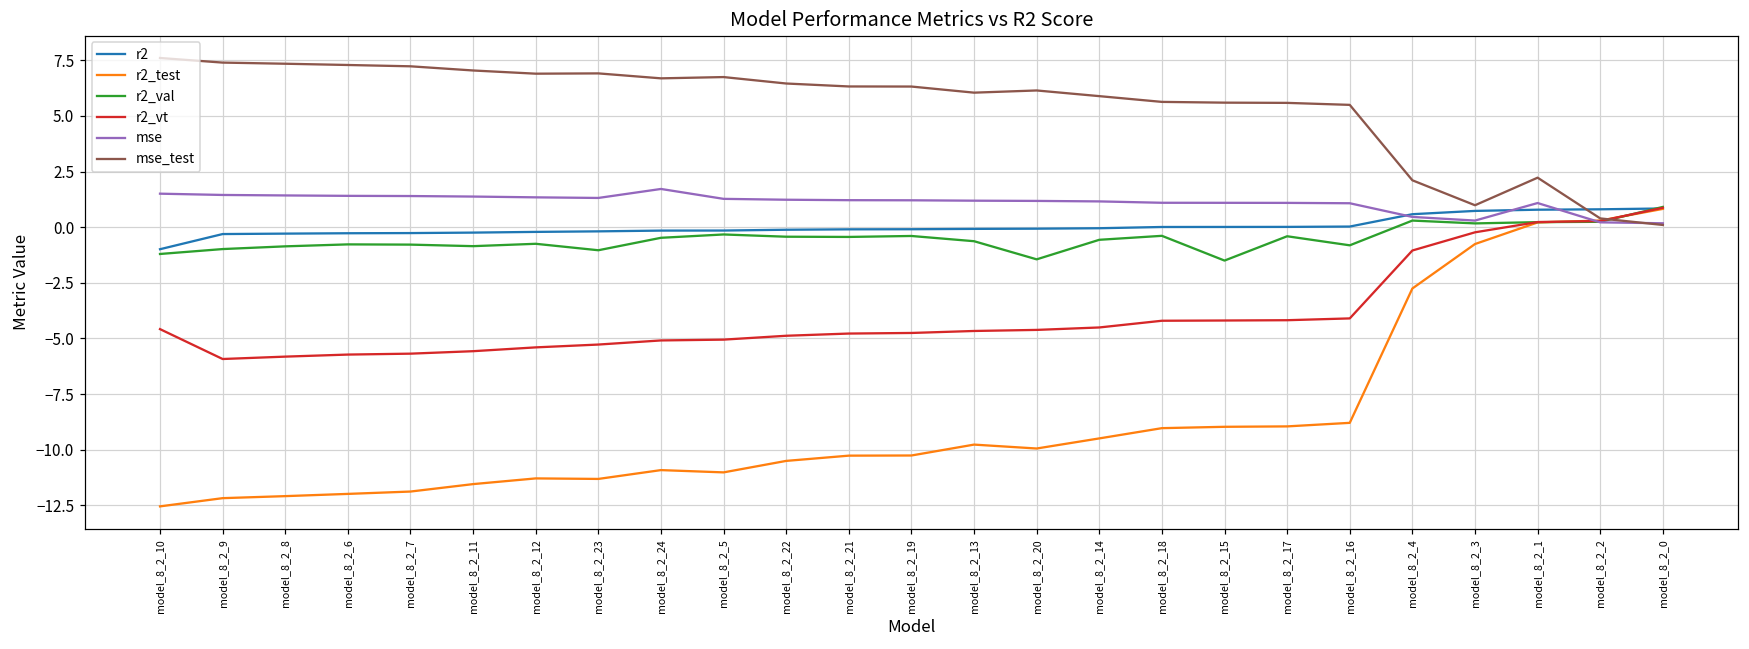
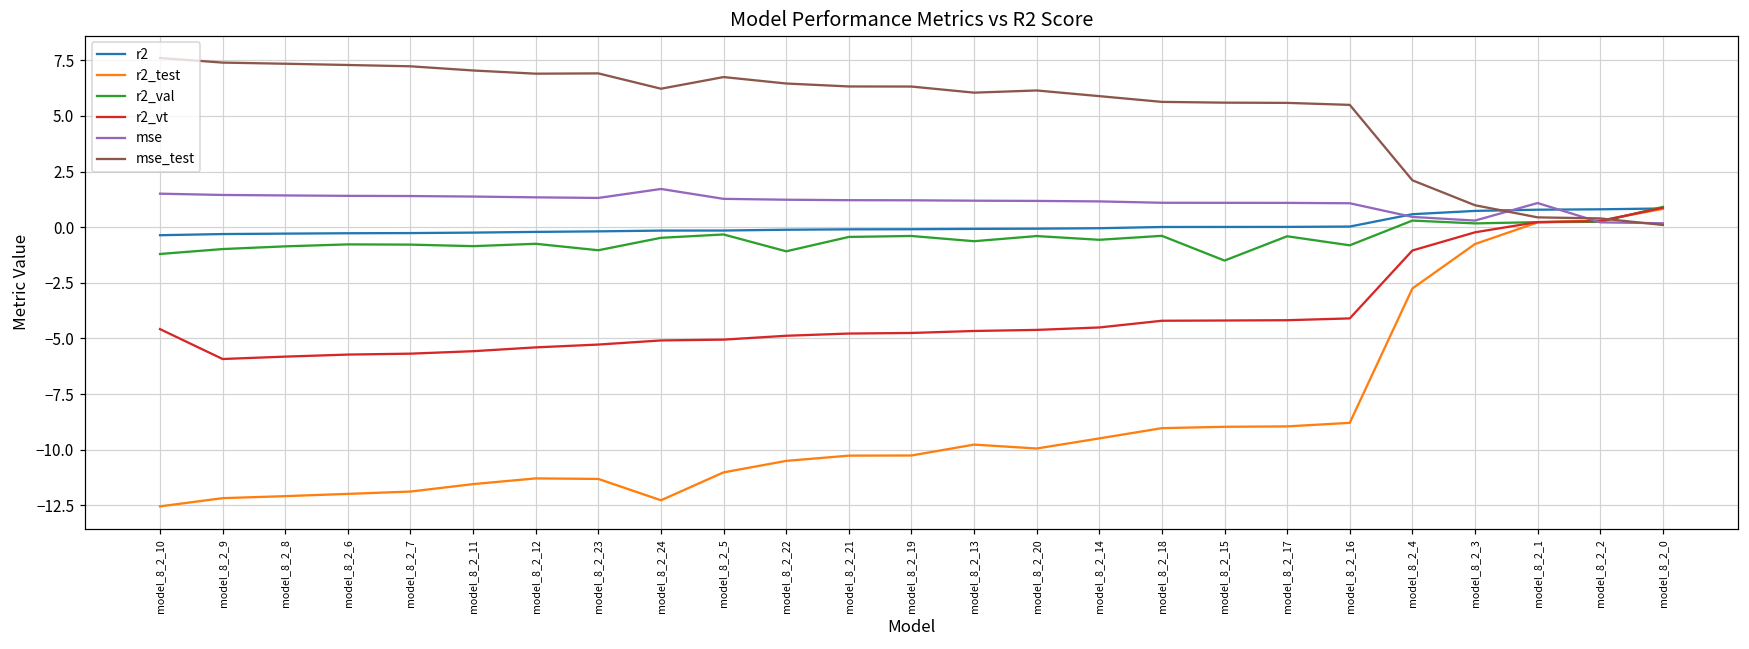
r2, model_8_2_10: -1.0 -> -0.4
r2_test, model_8_2_24: -10.9 -> -12.3
mse_test, model_8_2_24: 6.7 -> 6.2
r2_val, model_8_2_22: -0.4 -> -1.1
r2_val, model_8_2_20: -1.4 -> -0.4
mse_test, model_8_2_1: 2.2 -> 0.4
